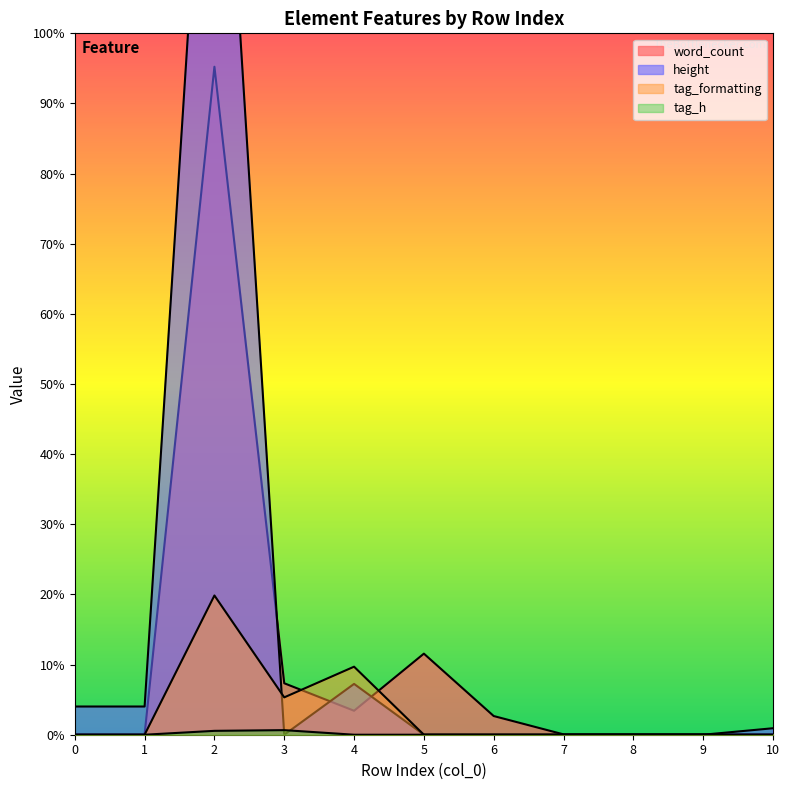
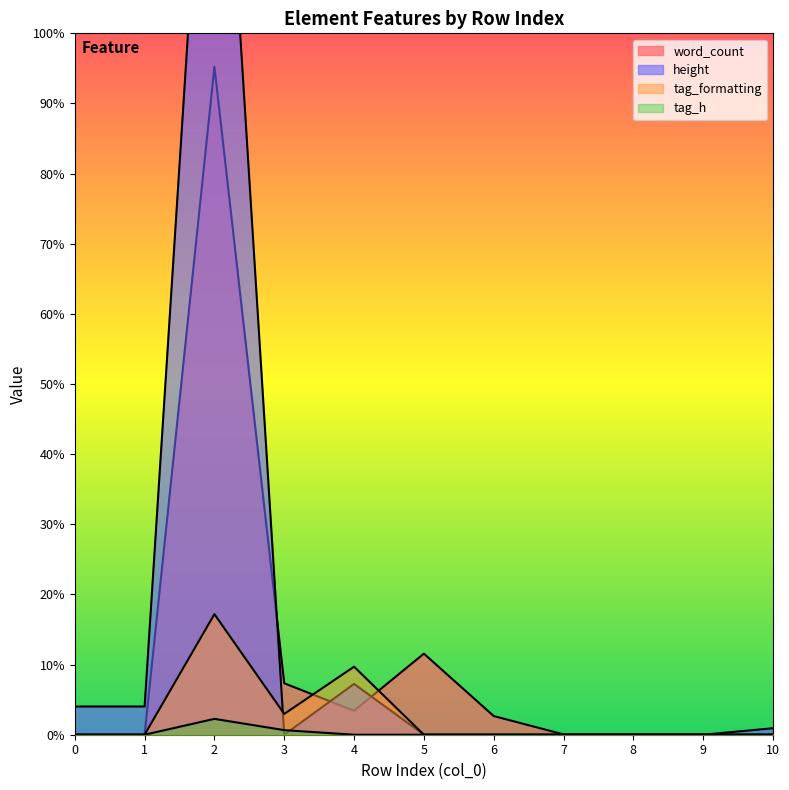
tag_formatting, 2: 20% -> 17%
tag_h, 2: 1% -> 2%
tag_formatting, 3: 5% -> 3%
